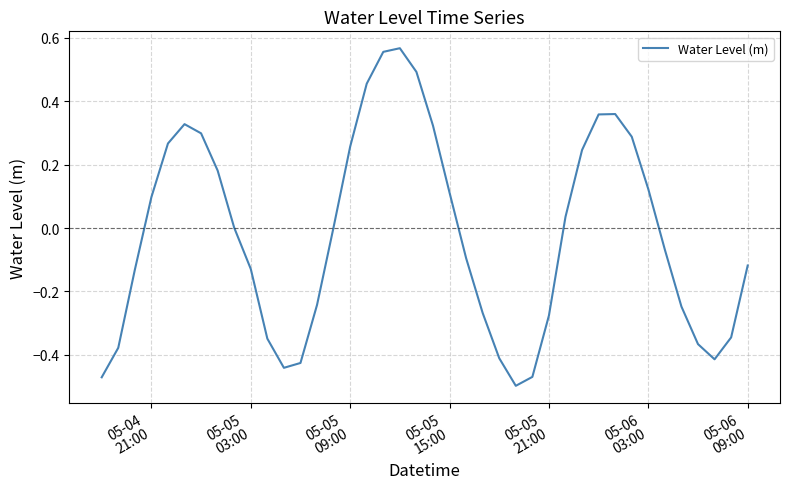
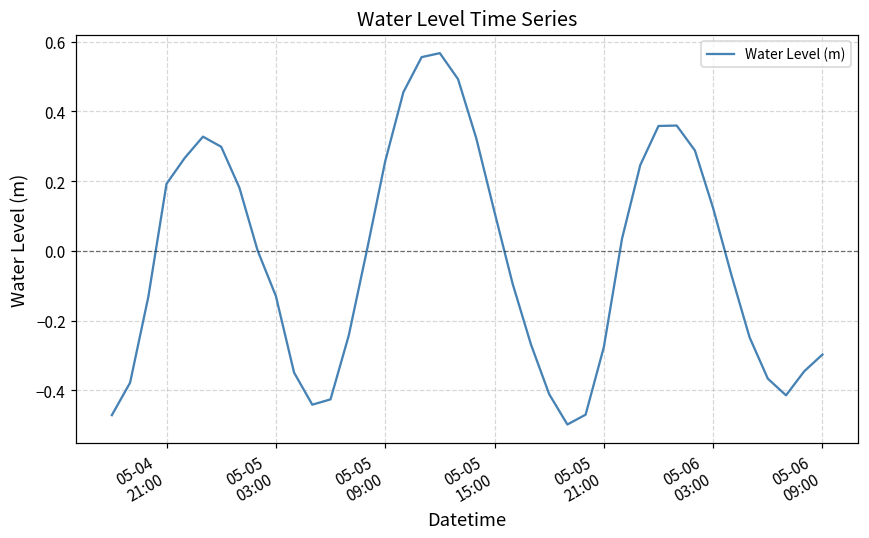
05-04 21:00: 0.10 -> 0.19
05-06 09:00: -0.12 -> -0.30
